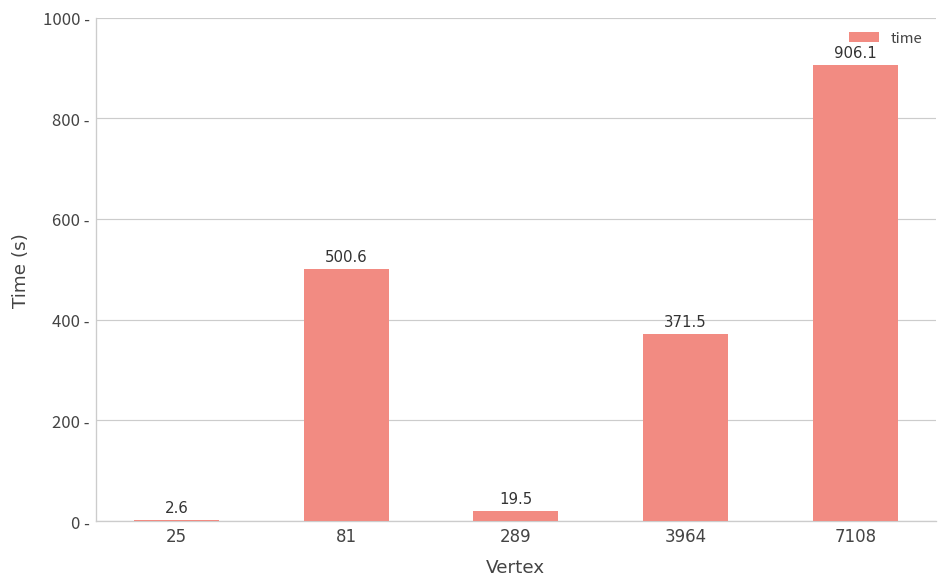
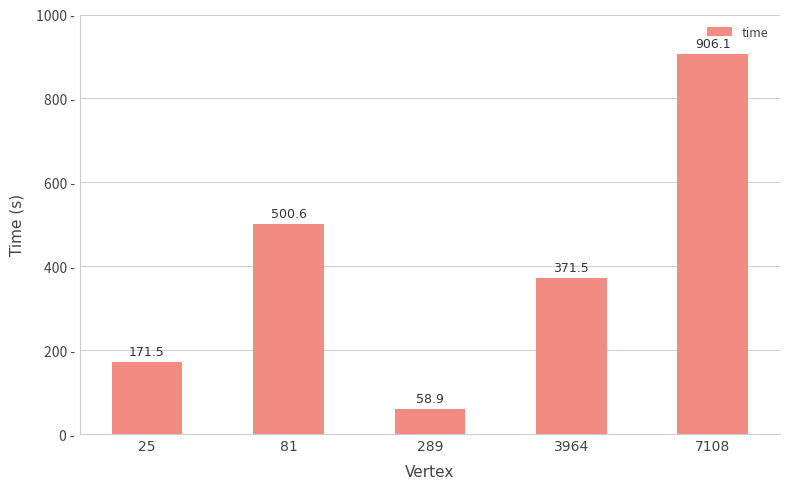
25: 2.6 -> 171.5
289: 19.5 -> 58.9
